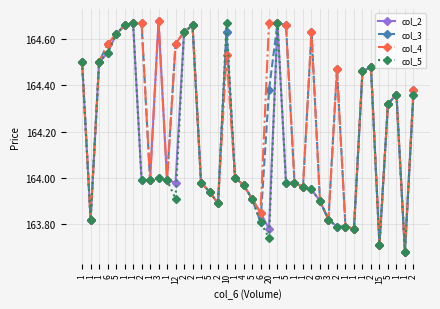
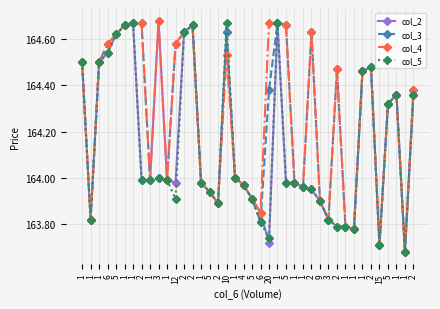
col_2, 20: 163.78 -> 163.72
